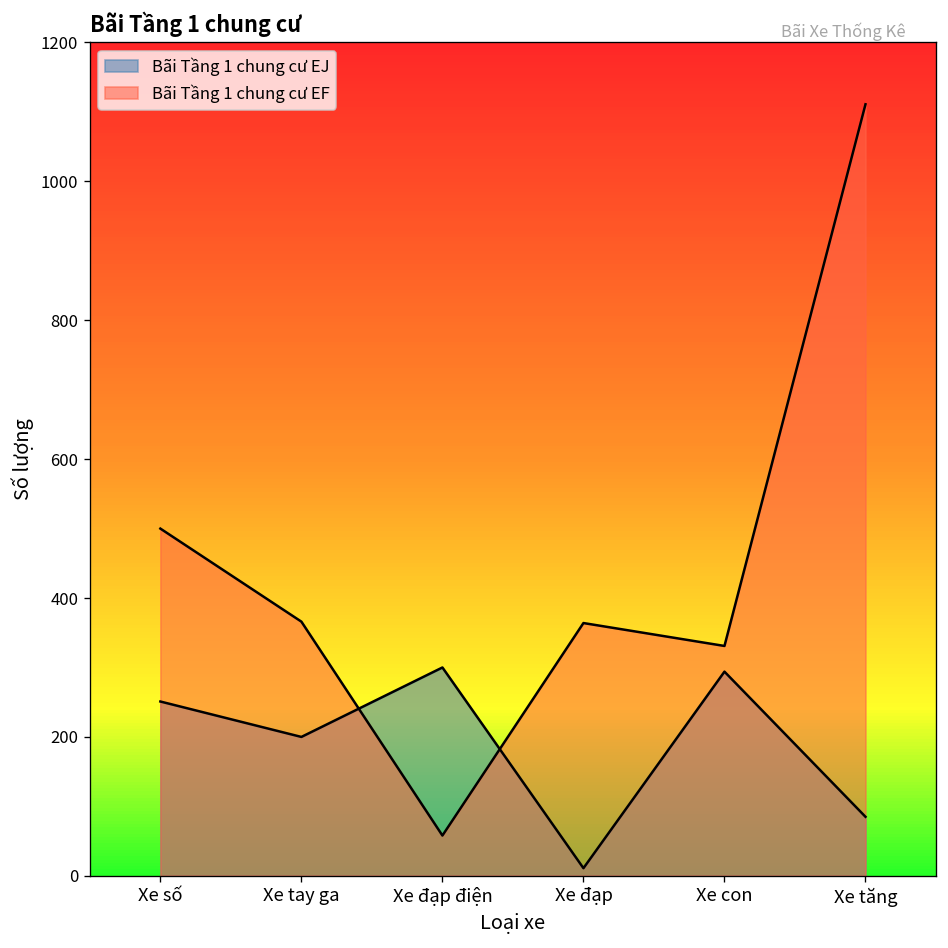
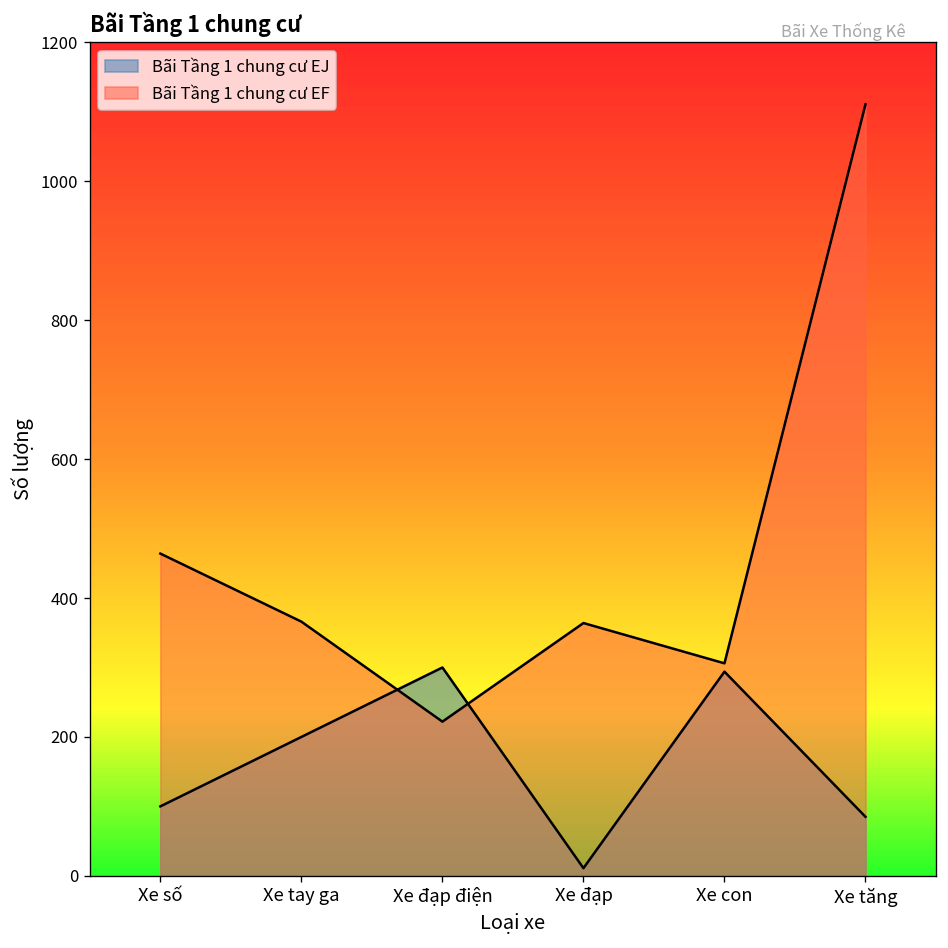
Bãi Tầng 1 chung cư EJ, Xe số: 250 -> 100
Bãi Tầng 1 chung cư EF, Xe số: 500 -> 460
Bãi Tầng 1 chung cư EF, Xe đạp điện: 60 -> 220
Bãi Tầng 1 chung cư EF, Xe con: 330 -> 310
